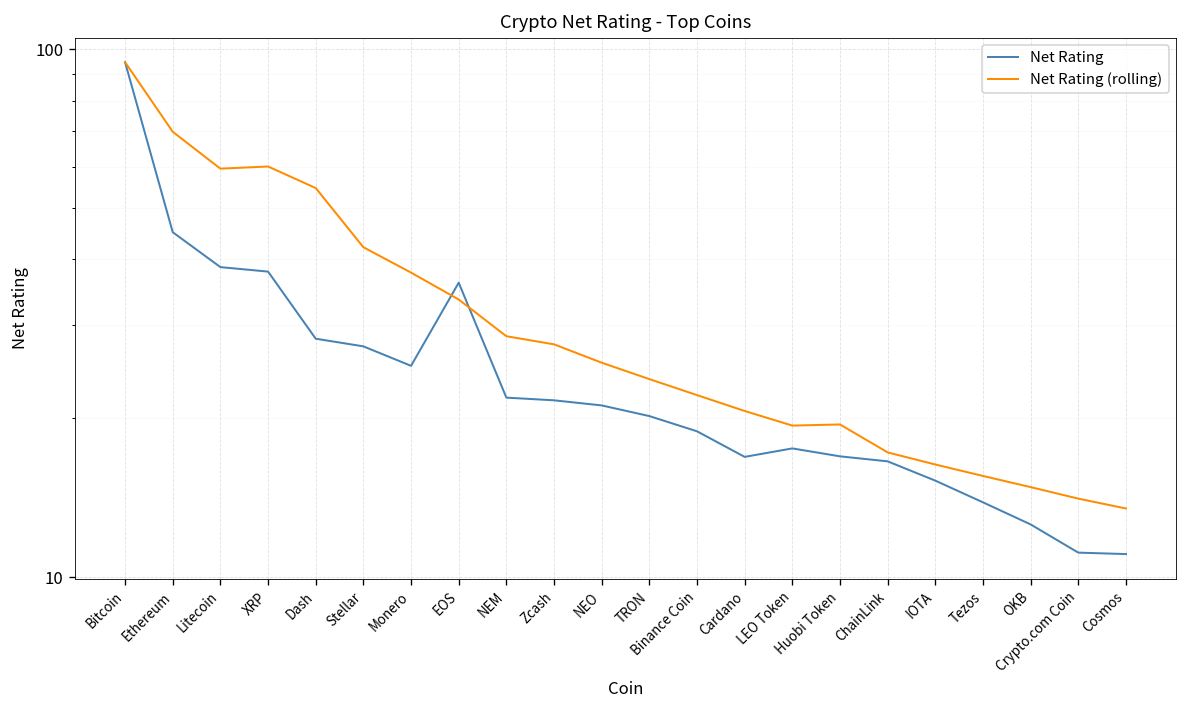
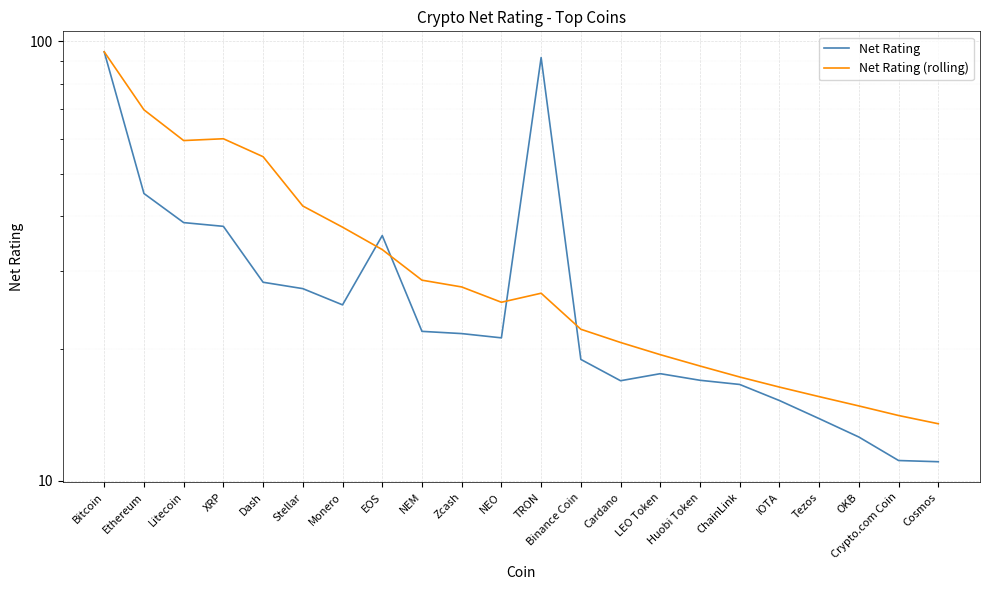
Net Rating, TRON: 20 -> 92
Net Rating (rolling), TRON: 24 -> 27
Net Rating (rolling), Huobi Token: 19 -> 18.3
